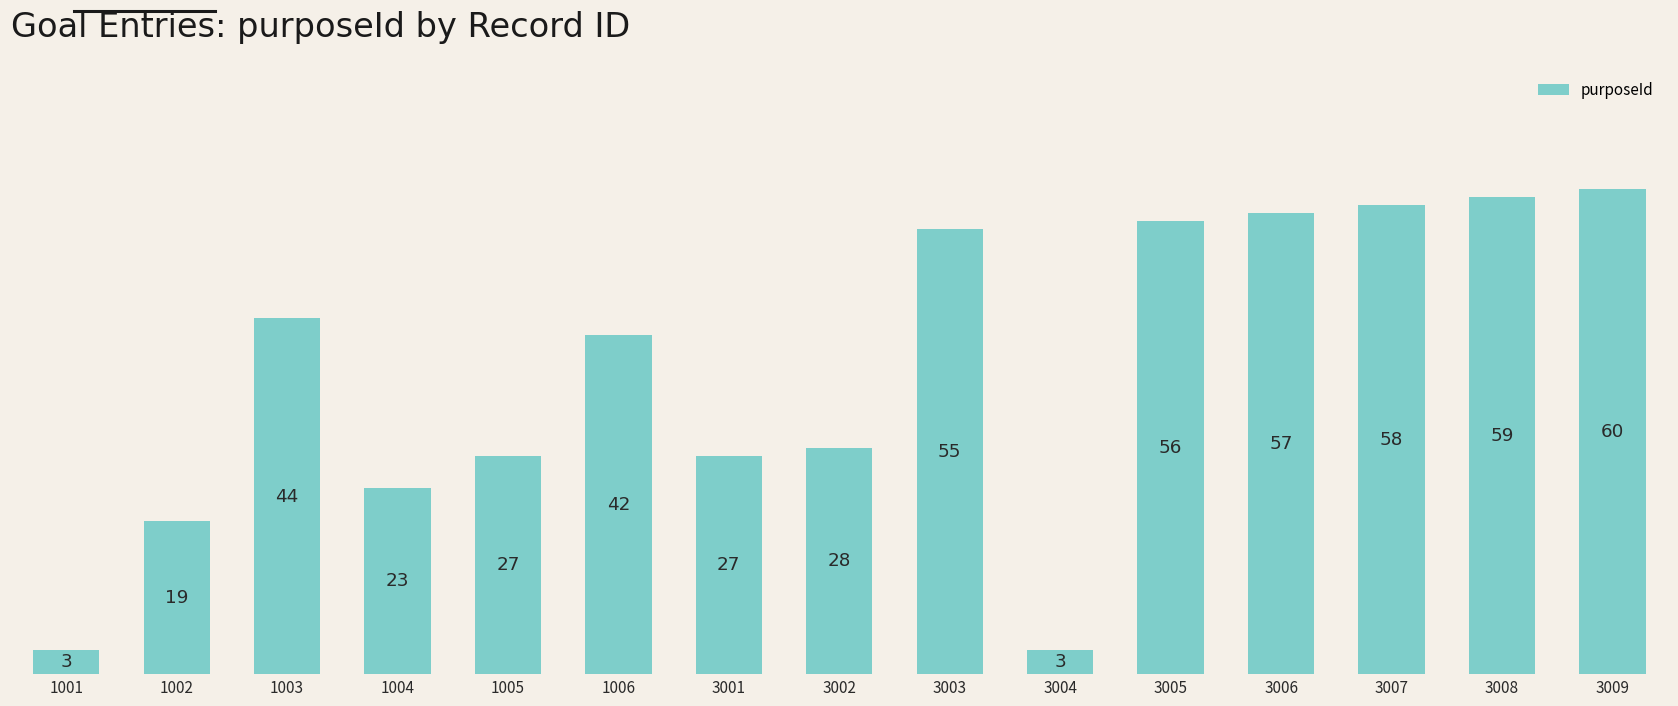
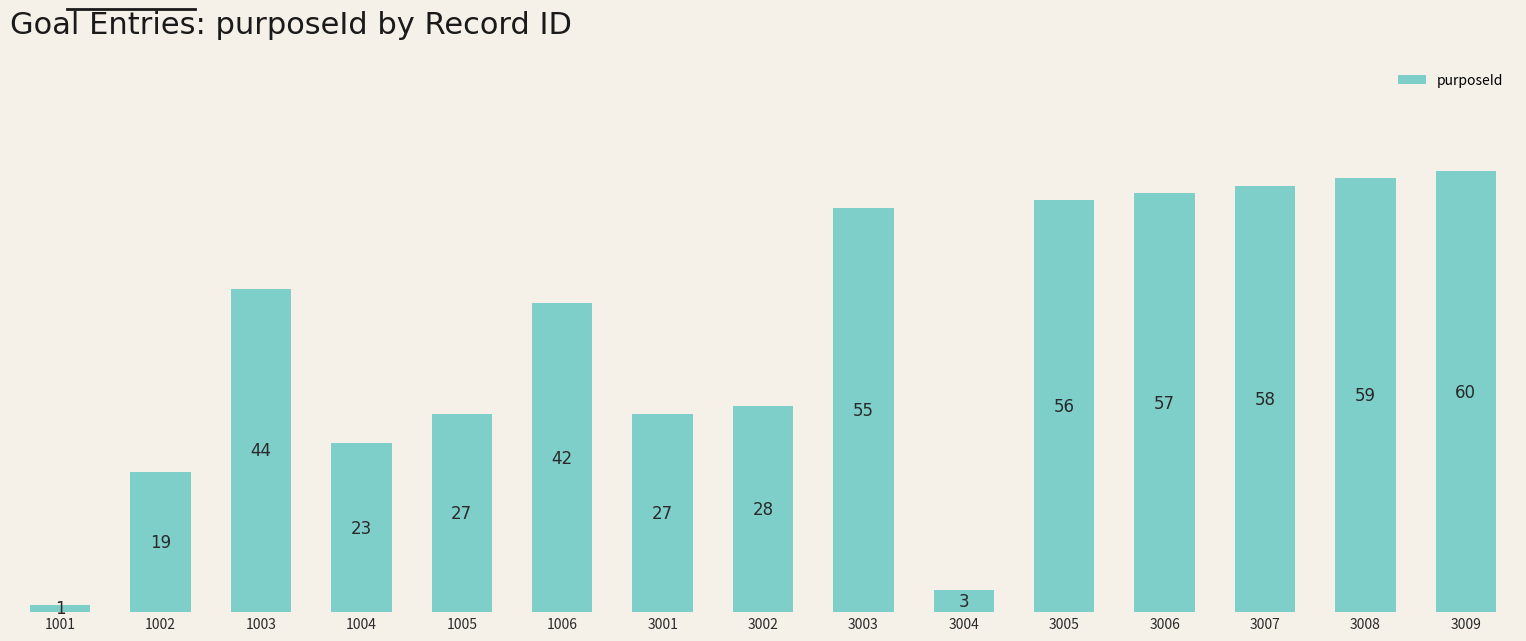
1001: 3 -> 1
